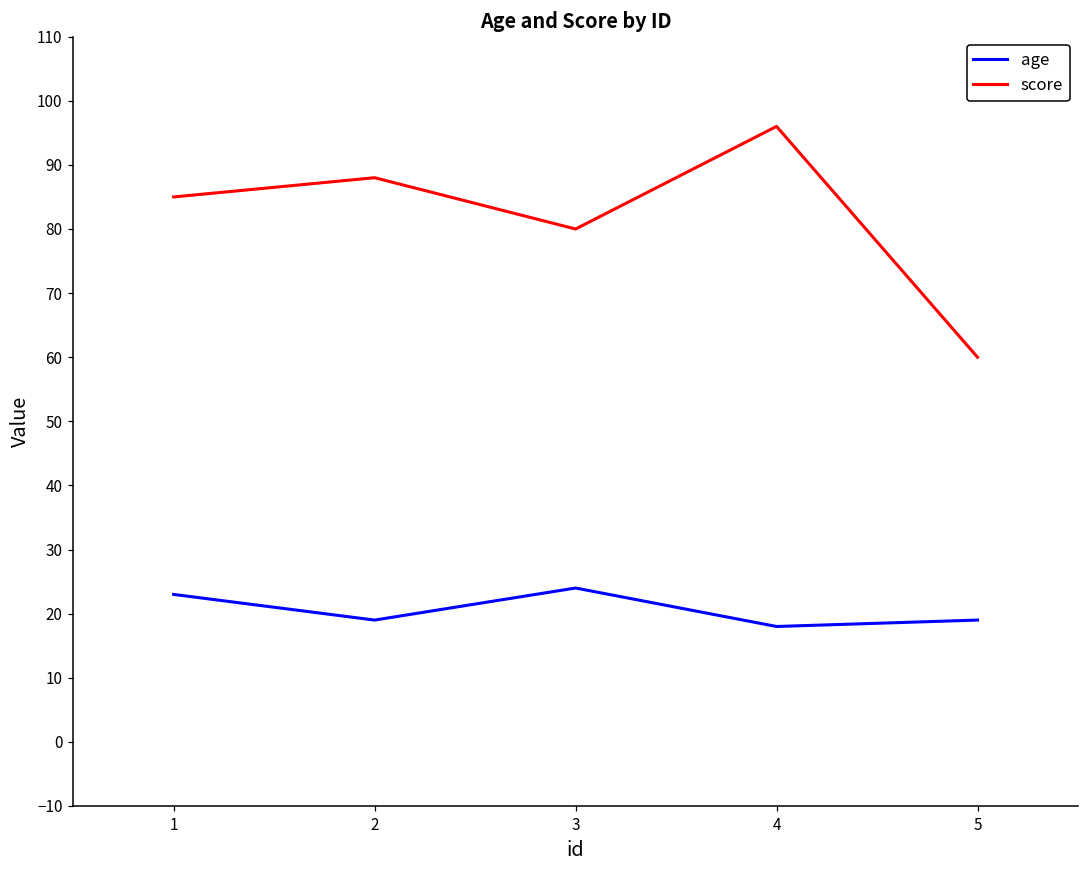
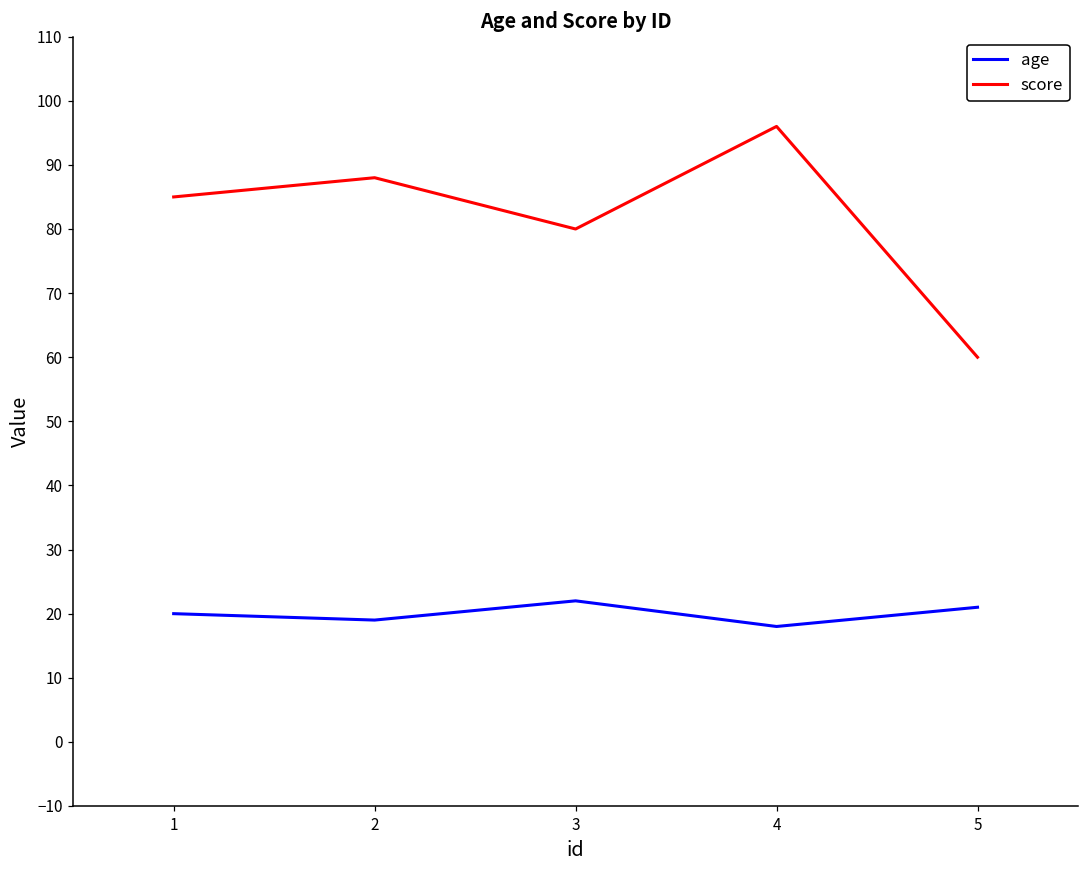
age, 1: 23 -> 20
age, 3: 24 -> 22
age, 5: 19 -> 21
